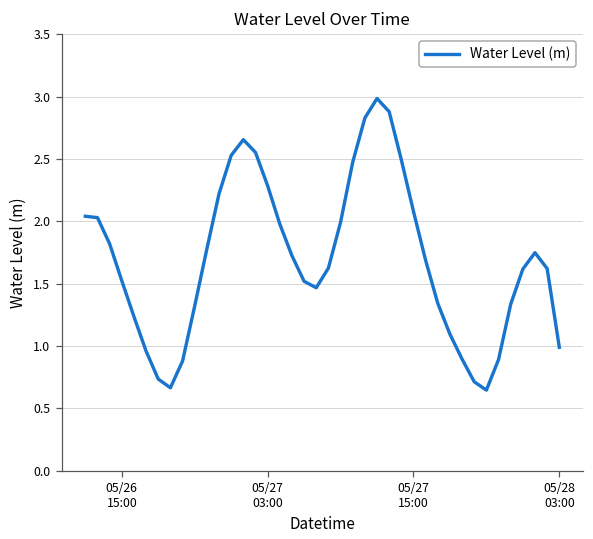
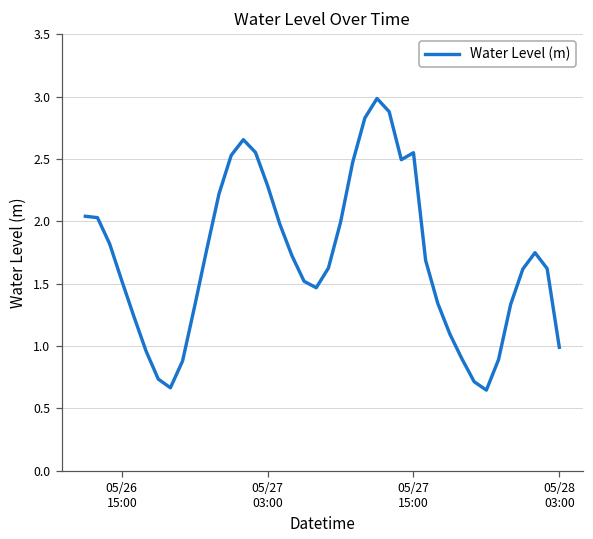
05/27 15:00: 2.08 -> 2.55
